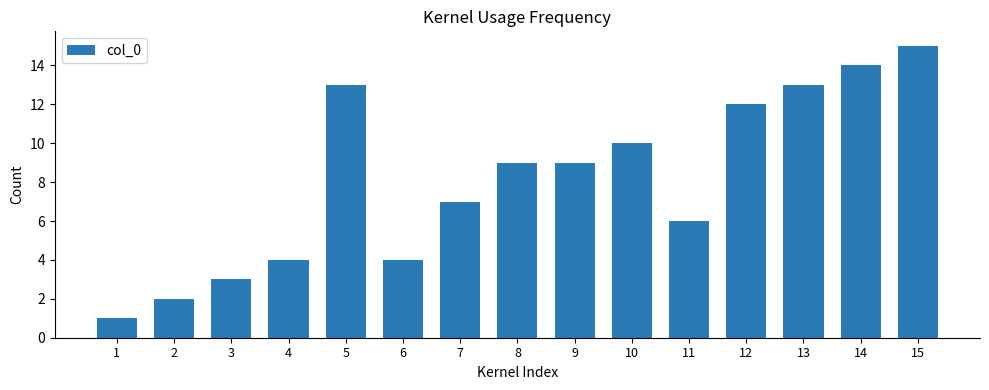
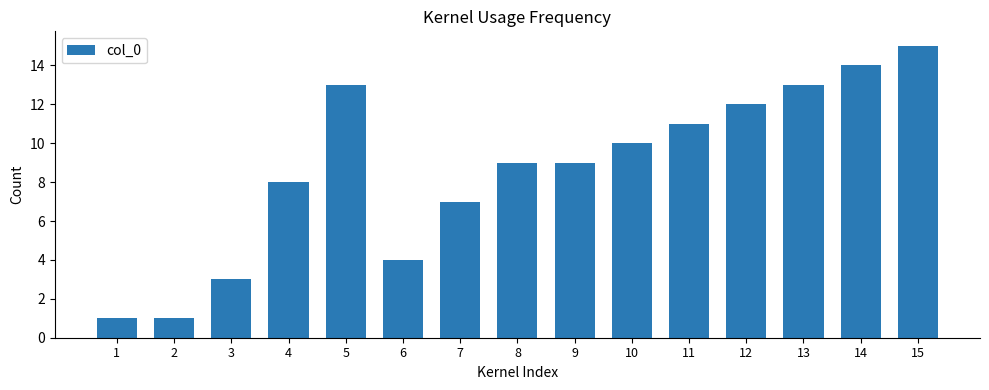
2: 2 -> 1
4: 4 -> 8
11: 6 -> 11
